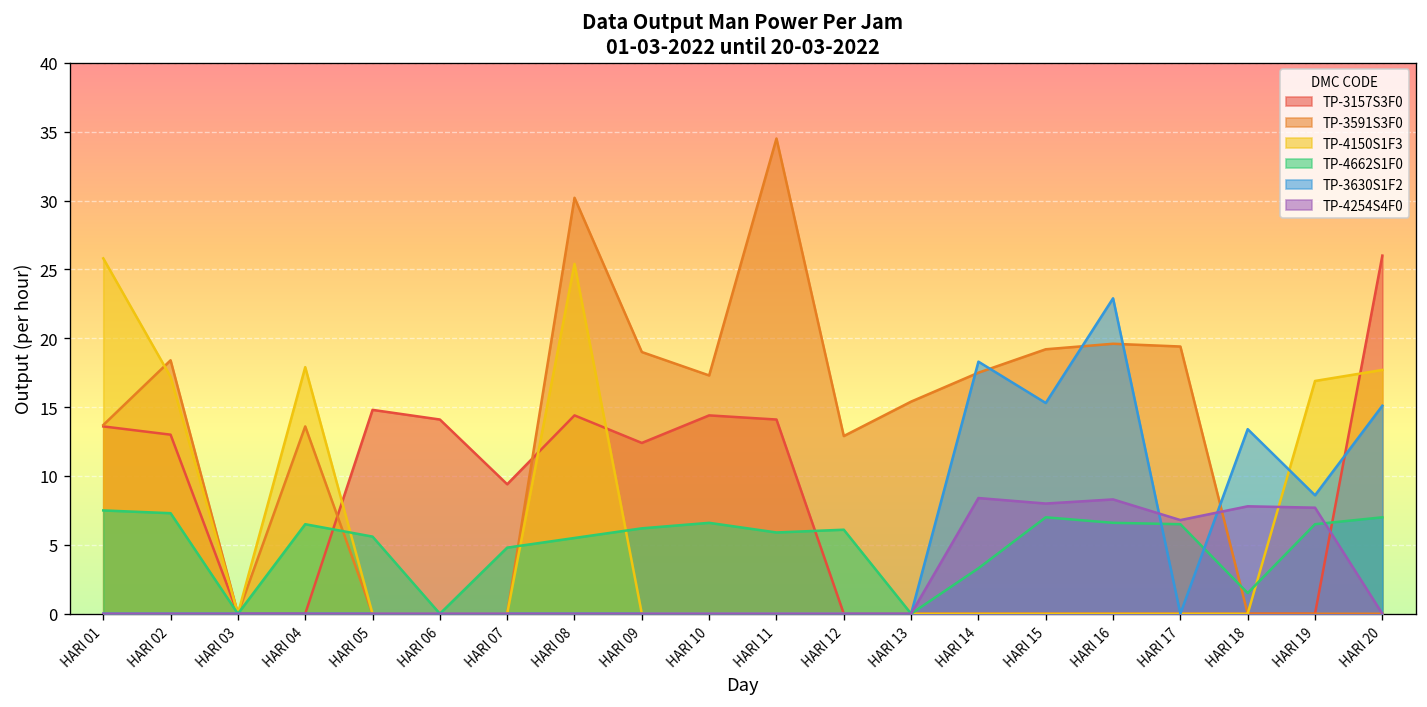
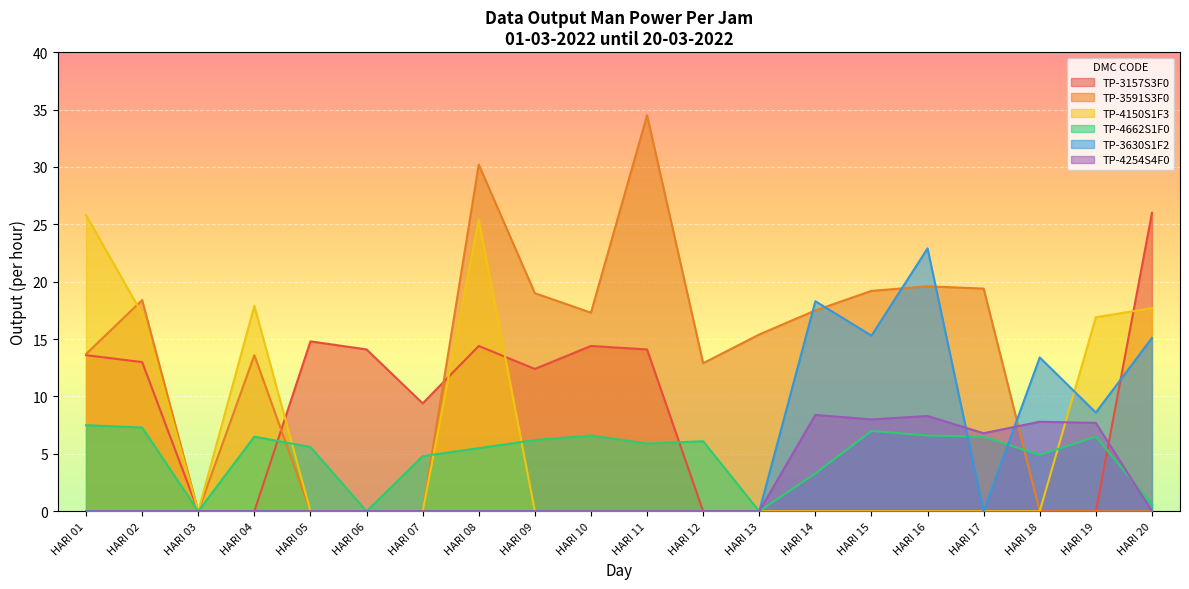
TP-4662S1F0, HARI 18: 1.5 -> 4.9
TP-4662S1F0, HARI 20: 7.0 -> 0.6
